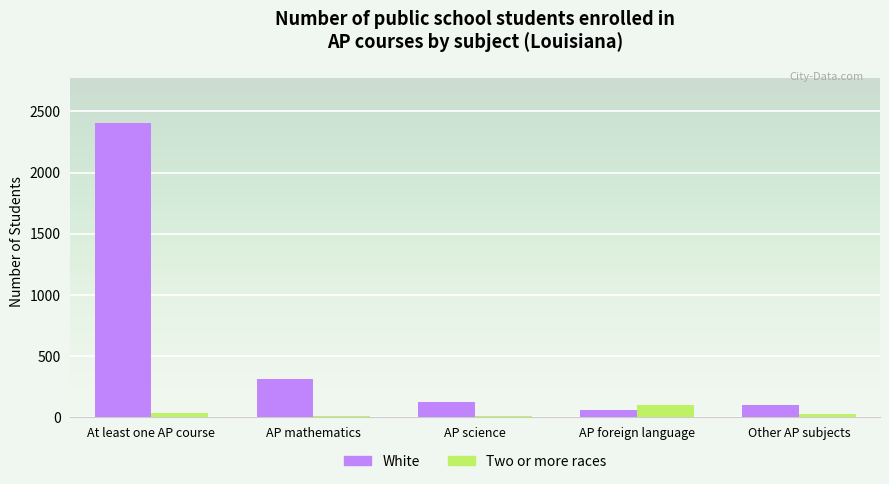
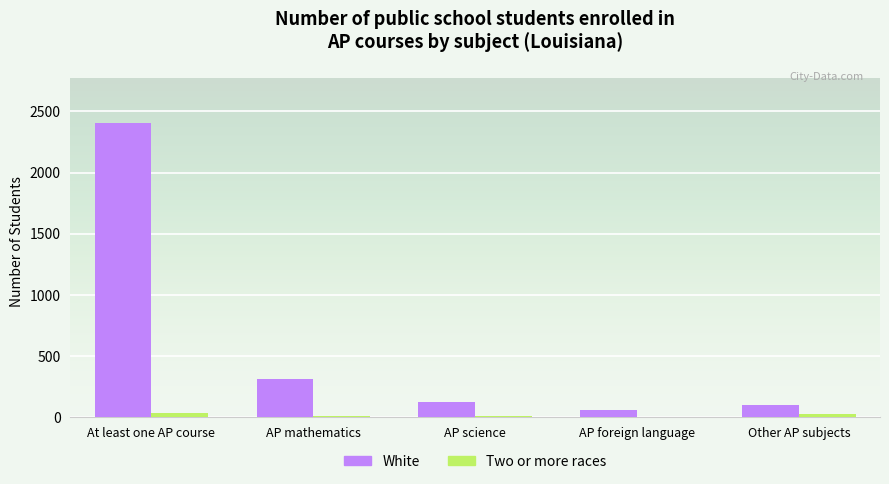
Two or more races, AP foreign language: 110 -> 0
